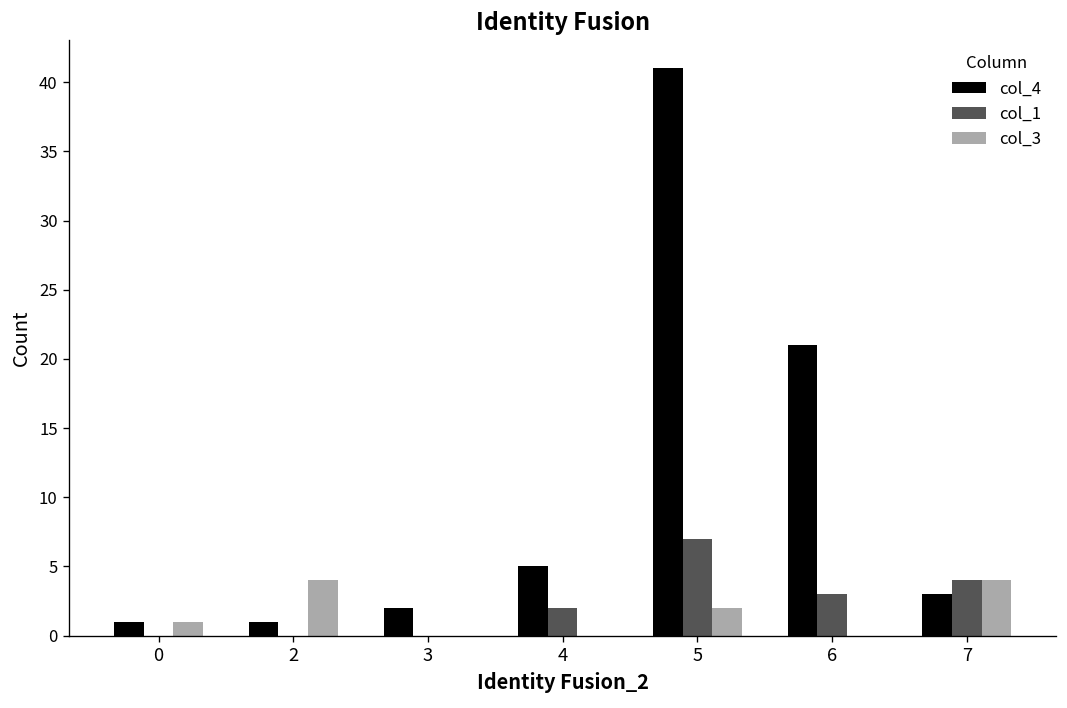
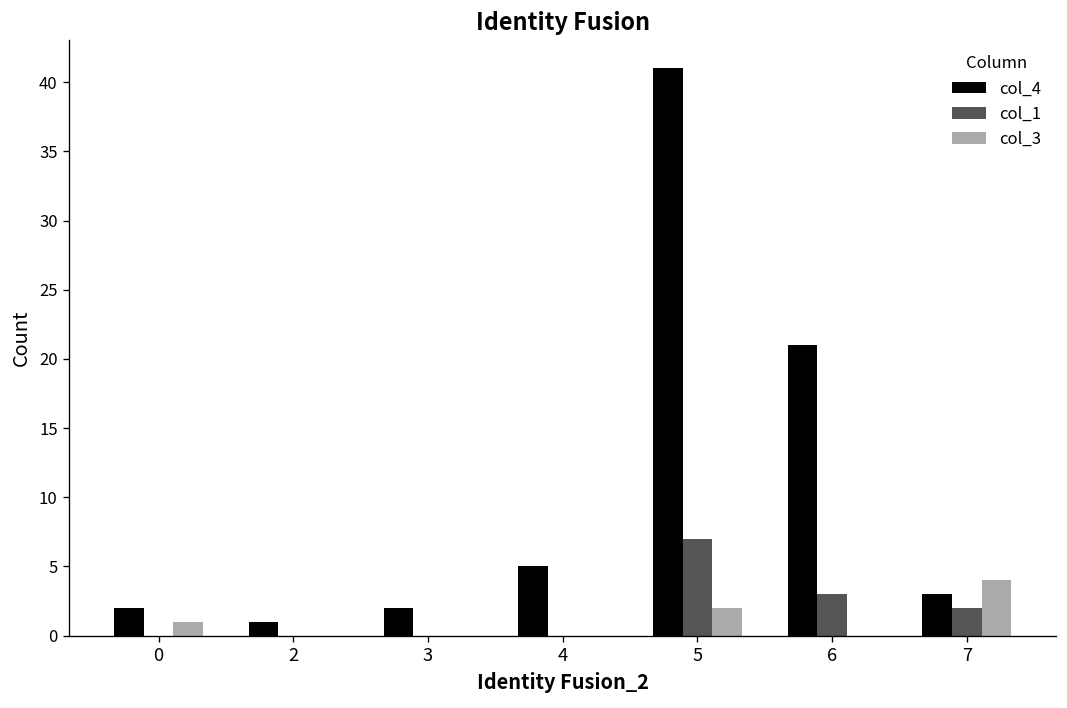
col_4, 0: 1 -> 2
col_3, 2: 4 -> 0
col_1, 4: 2 -> 0
col_1, 7: 4 -> 2
